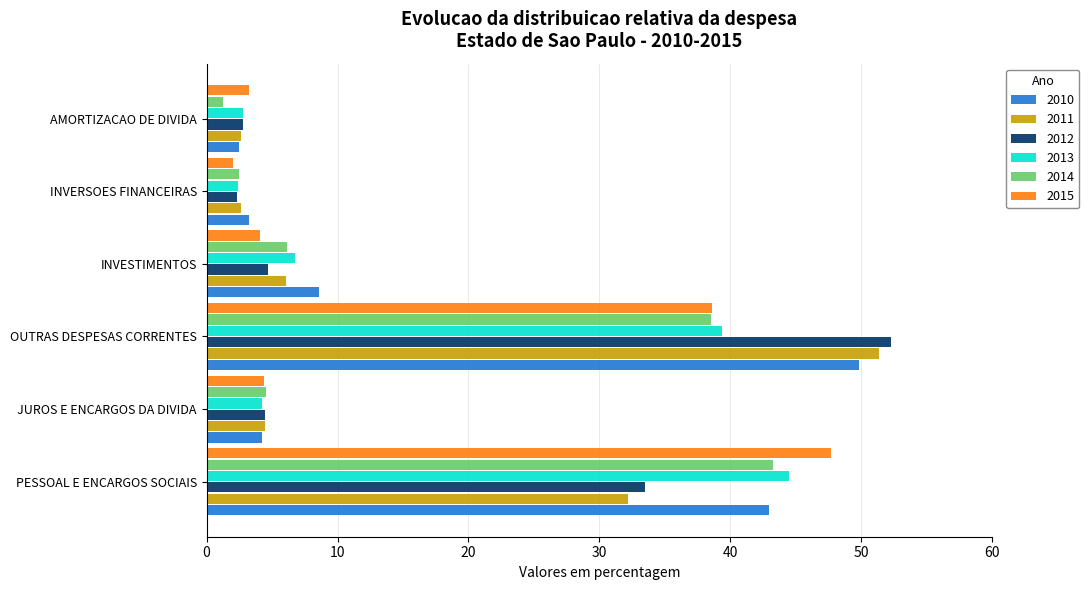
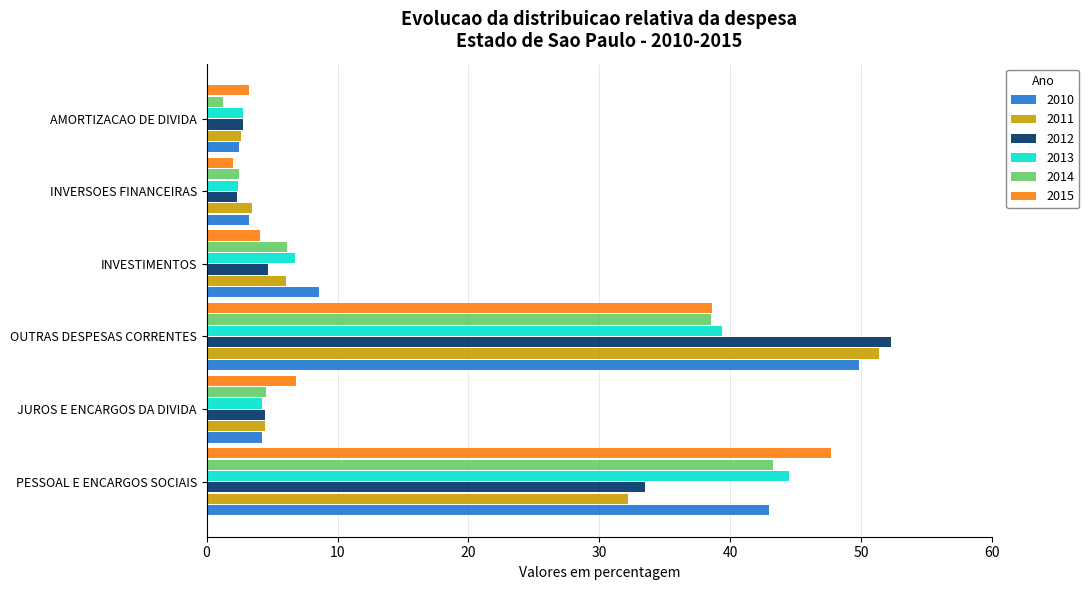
2011, INVERSOES FINANCEIRAS: 2.7 -> 3.4
2015, JUROS E ENCARGOS DA DIVIDA: 4.4 -> 6.8
